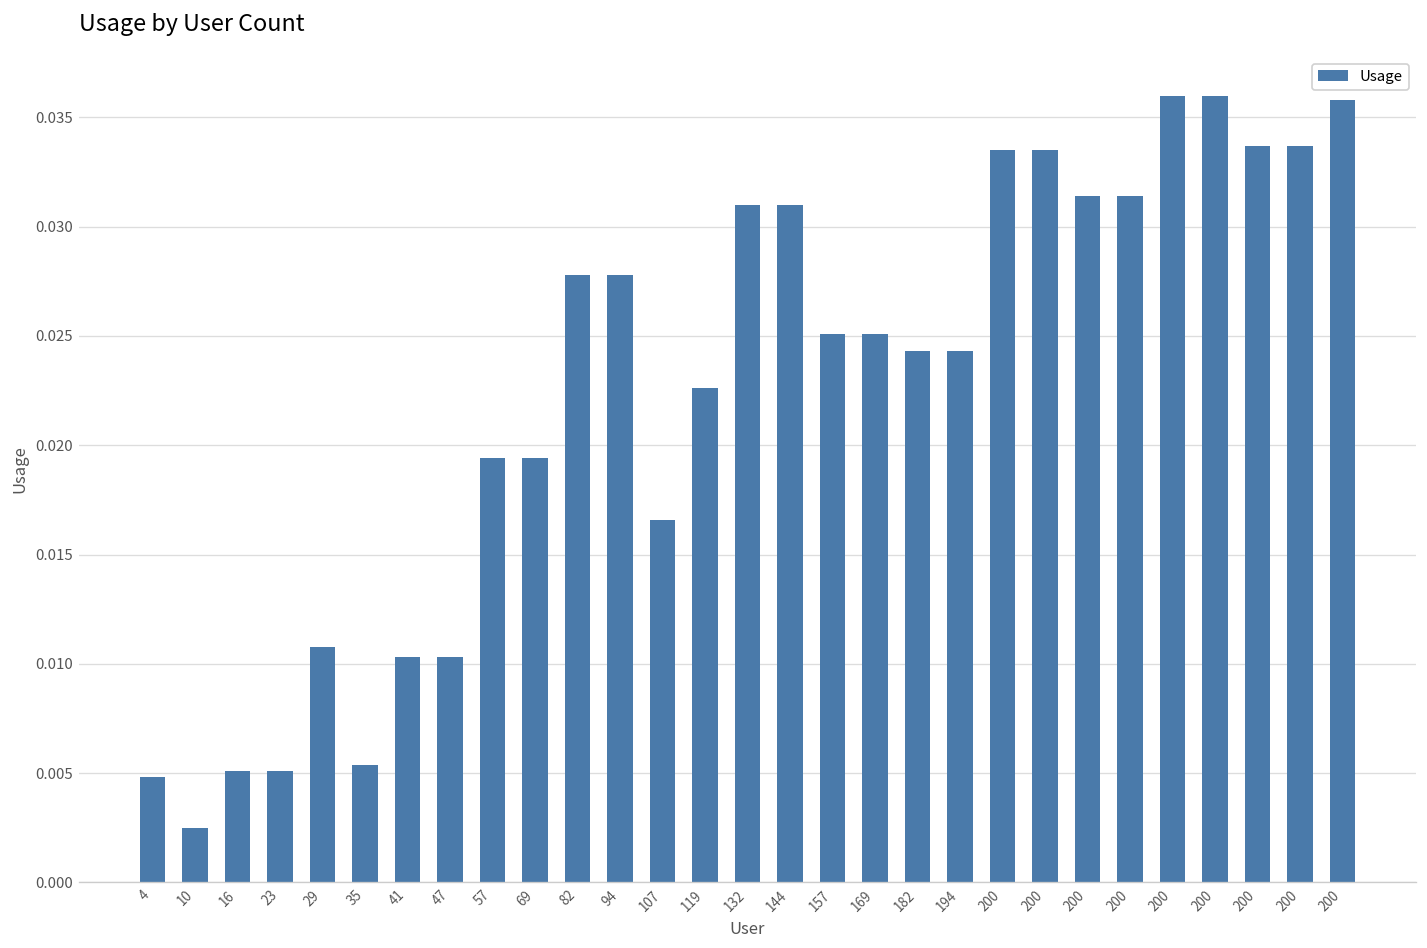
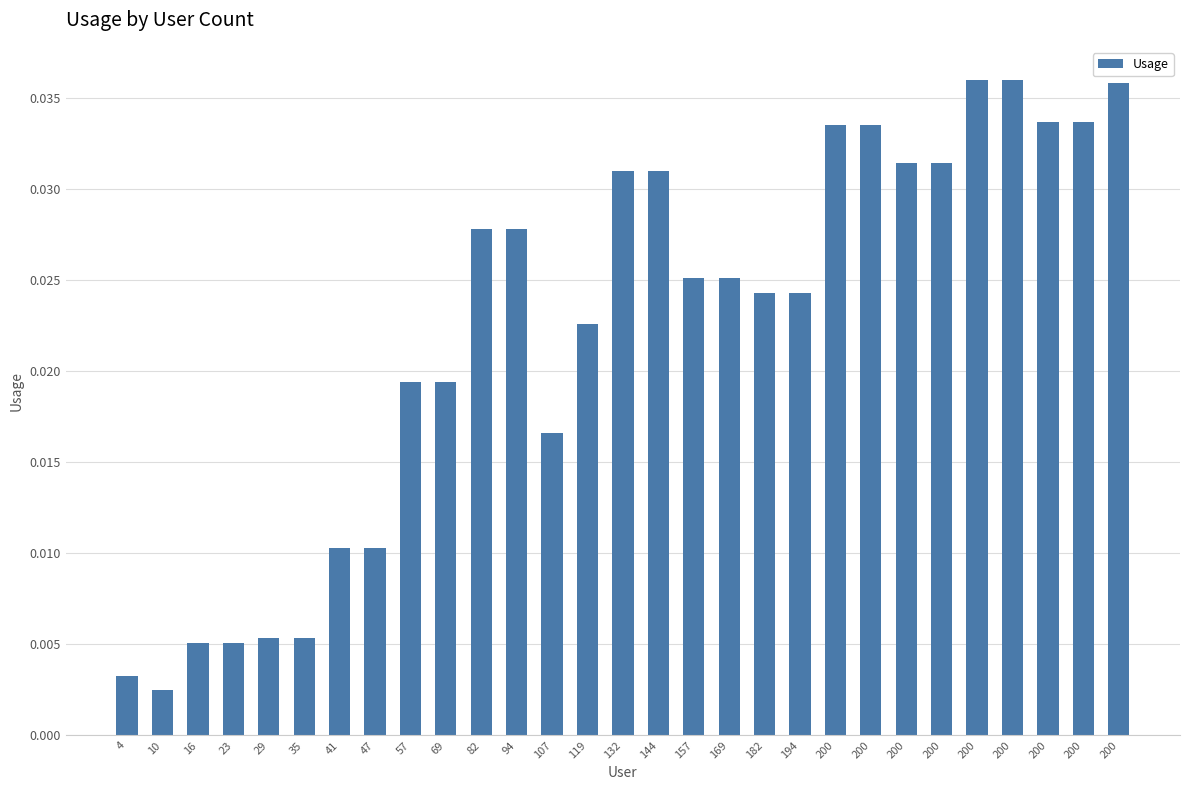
4: 0.0048 -> 0.0033
29: 0.0108 -> 0.0054
